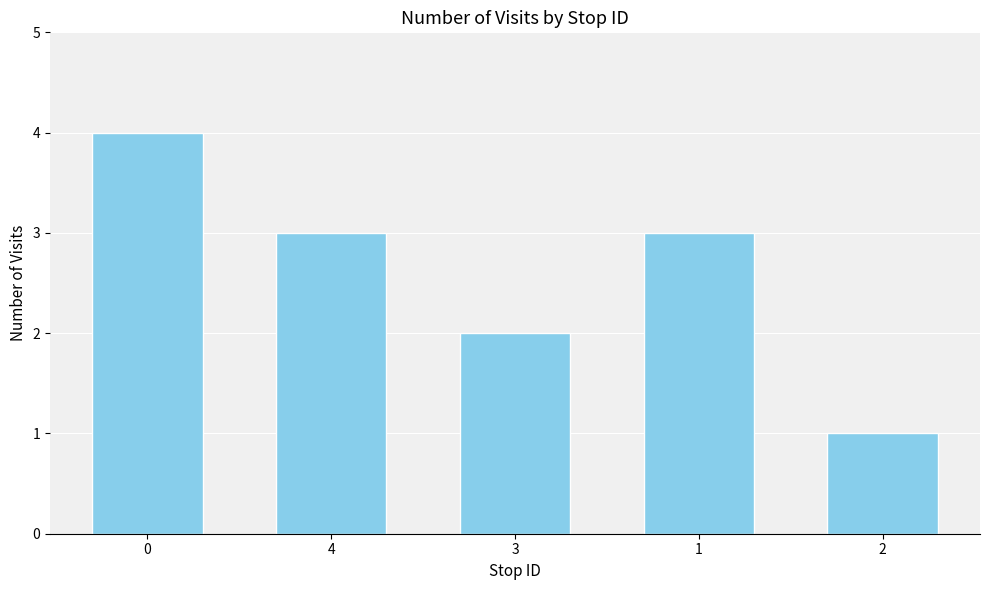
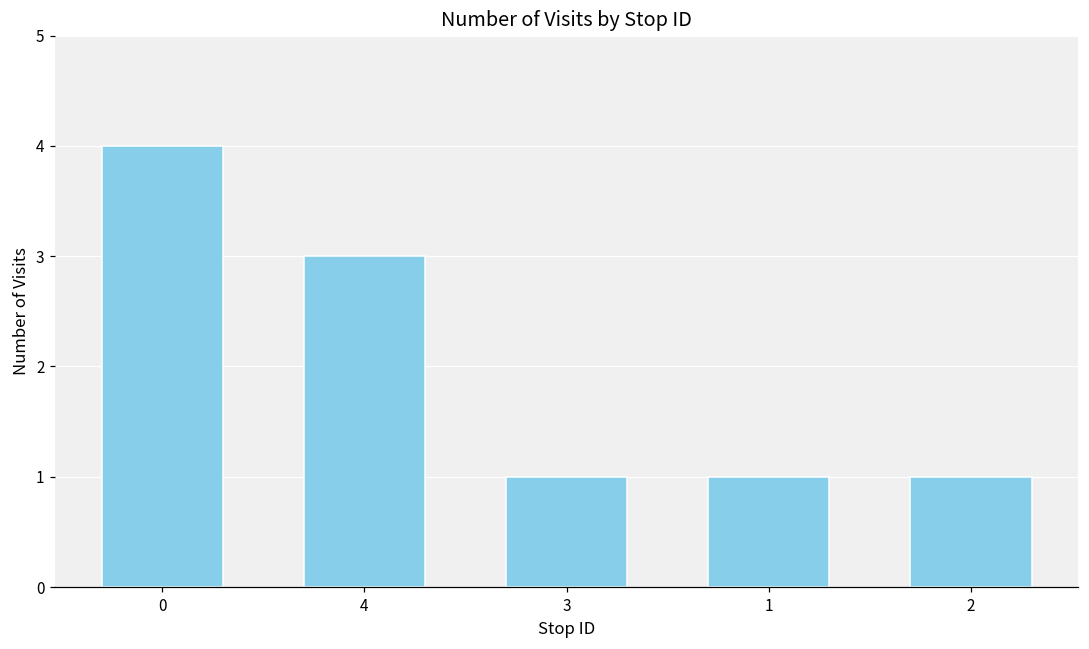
3: 2 -> 1
1: 3 -> 1
